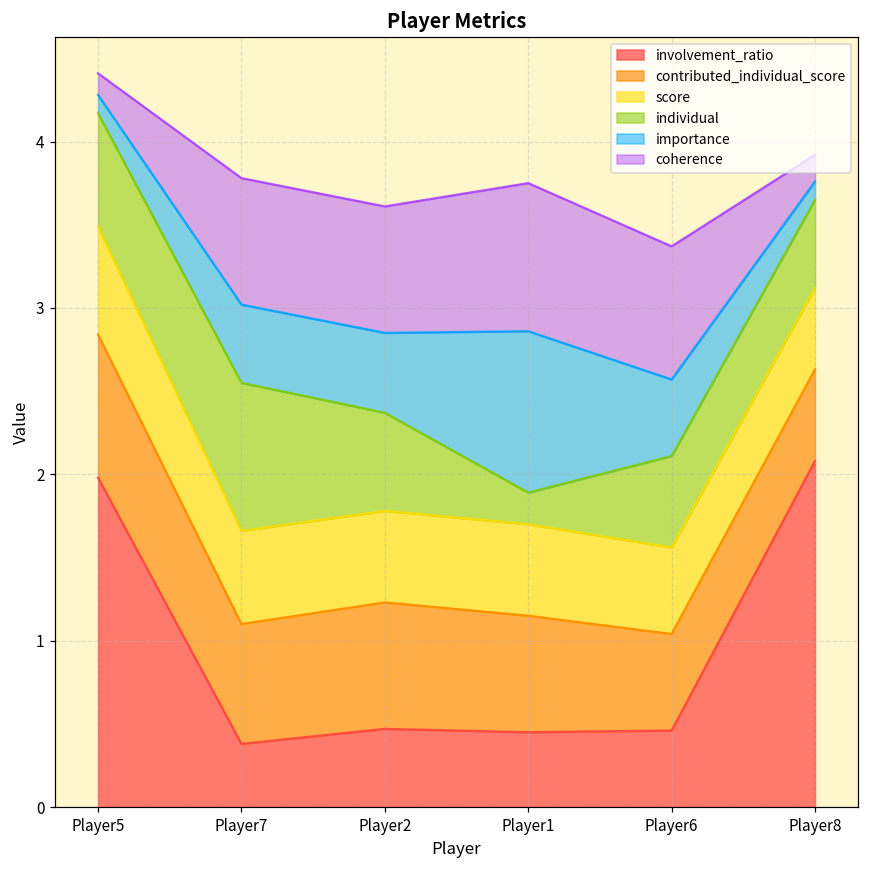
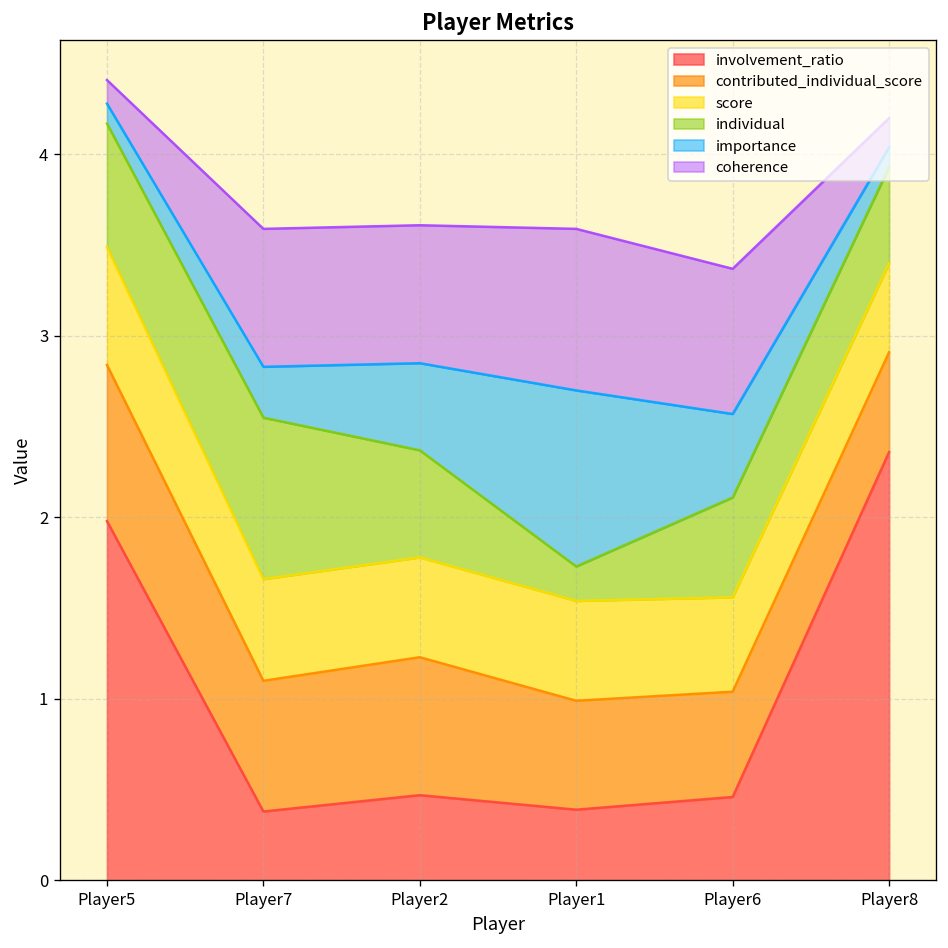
importance, Player7: 0.47 -> 0.28
involvement_ratio, Player1: 0.45 -> 0.39
contributed_individual_score, Player1: 0.7 -> 0.6
involvement_ratio, Player8: 2.08 -> 2.36
